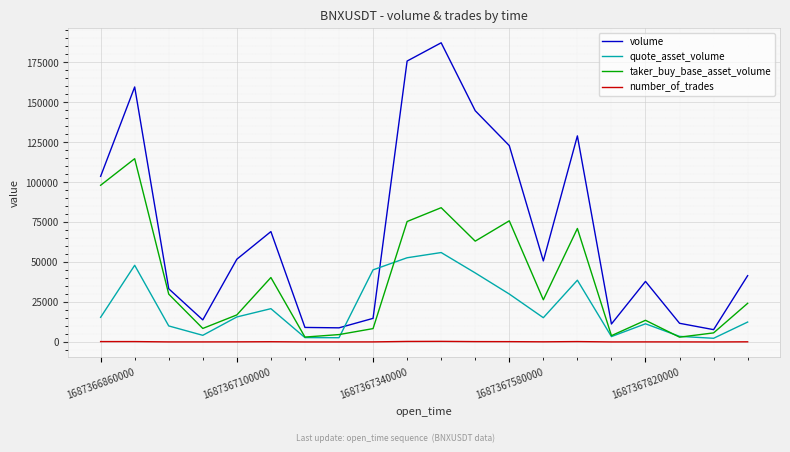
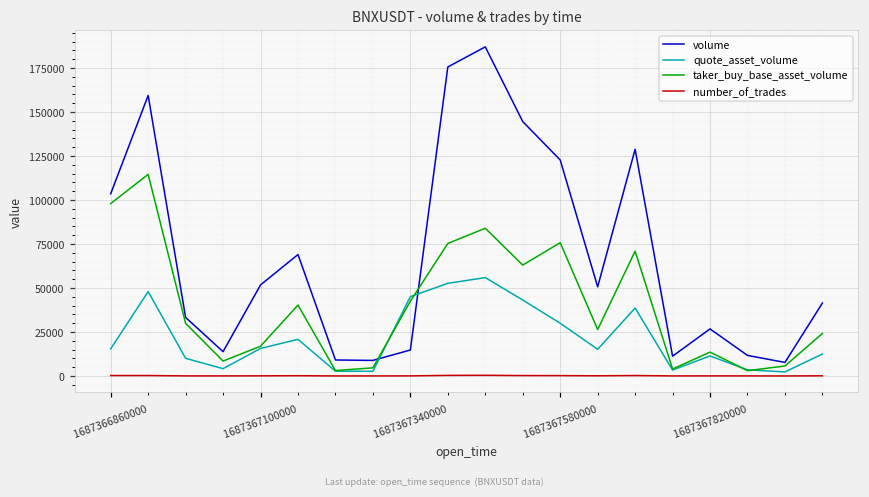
taker_buy_base_asset_volume, 1687367340000: 8000 -> 42000
volume, 1687367820000: 38000 -> 27000
